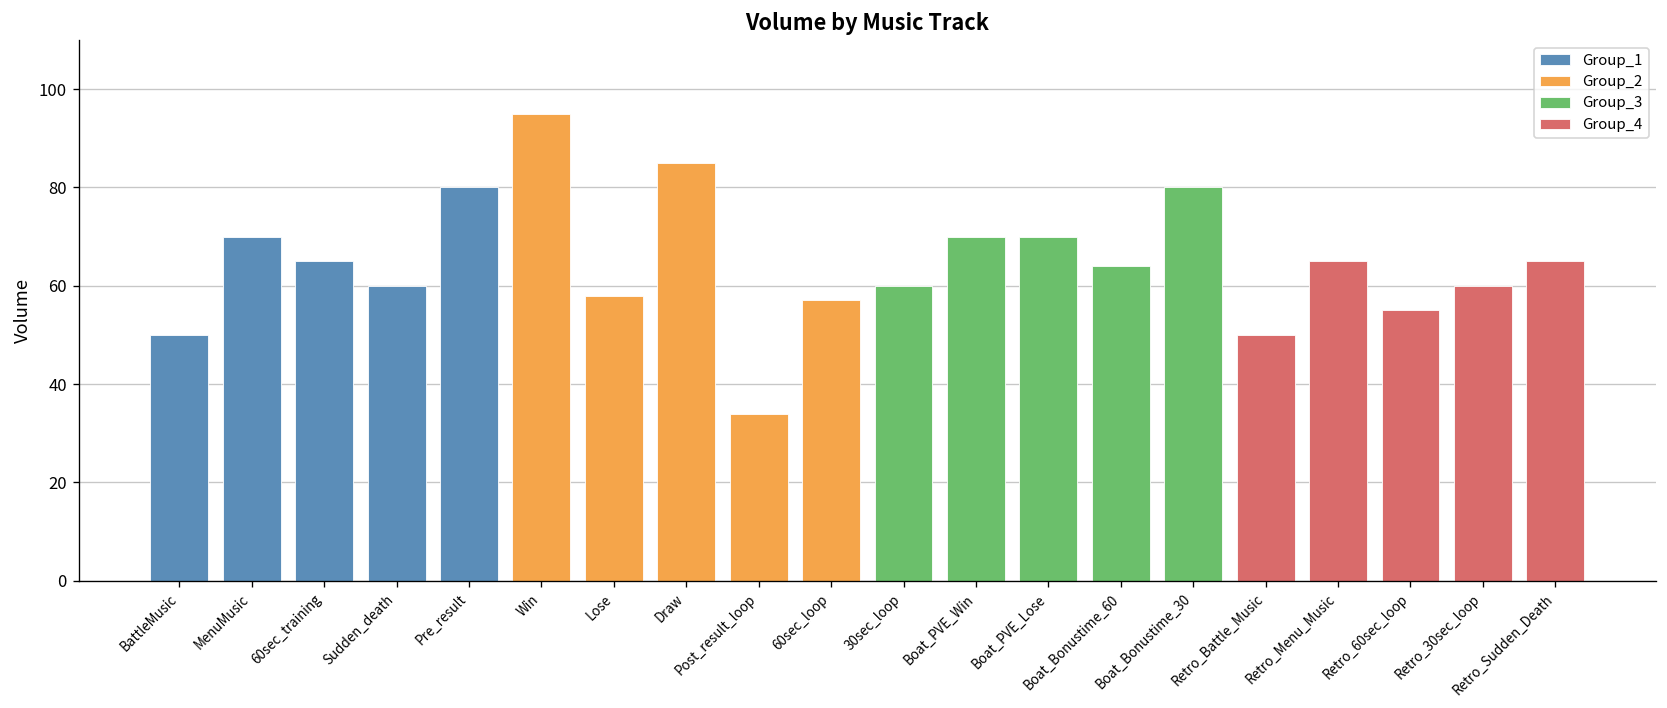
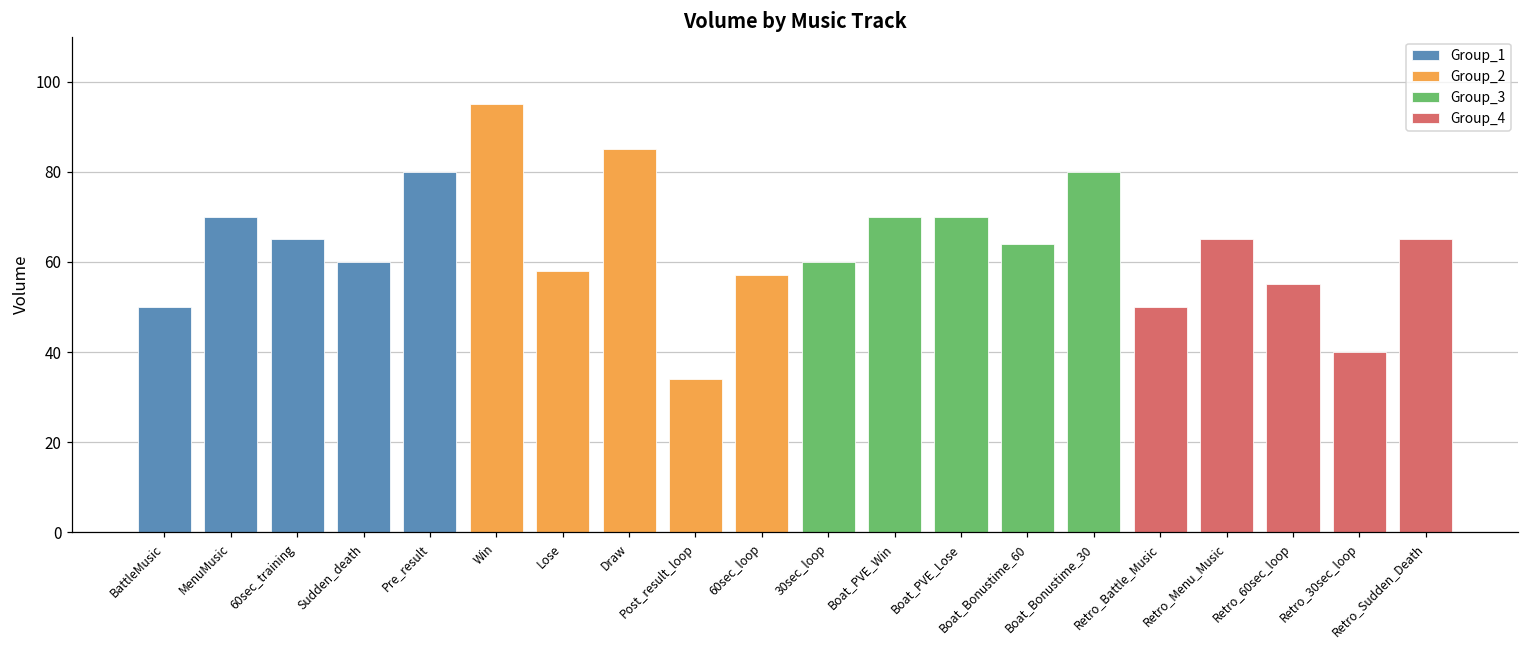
Retro_30sec_loop: 60 -> 40
